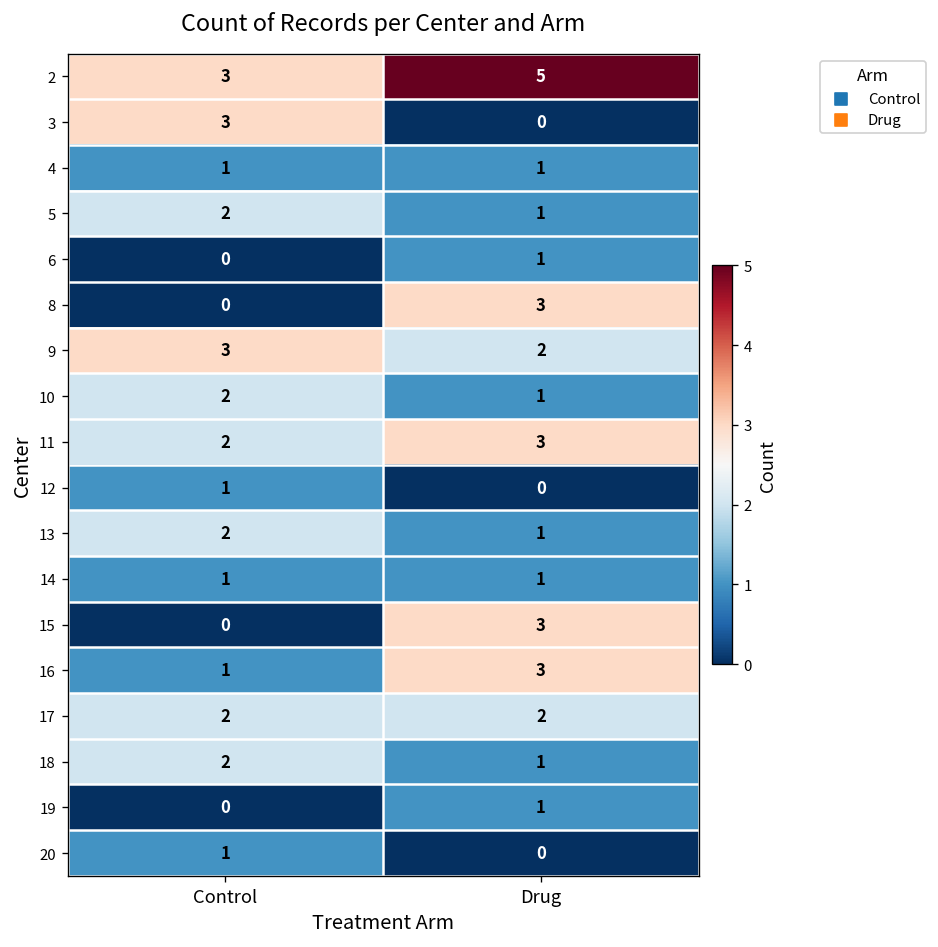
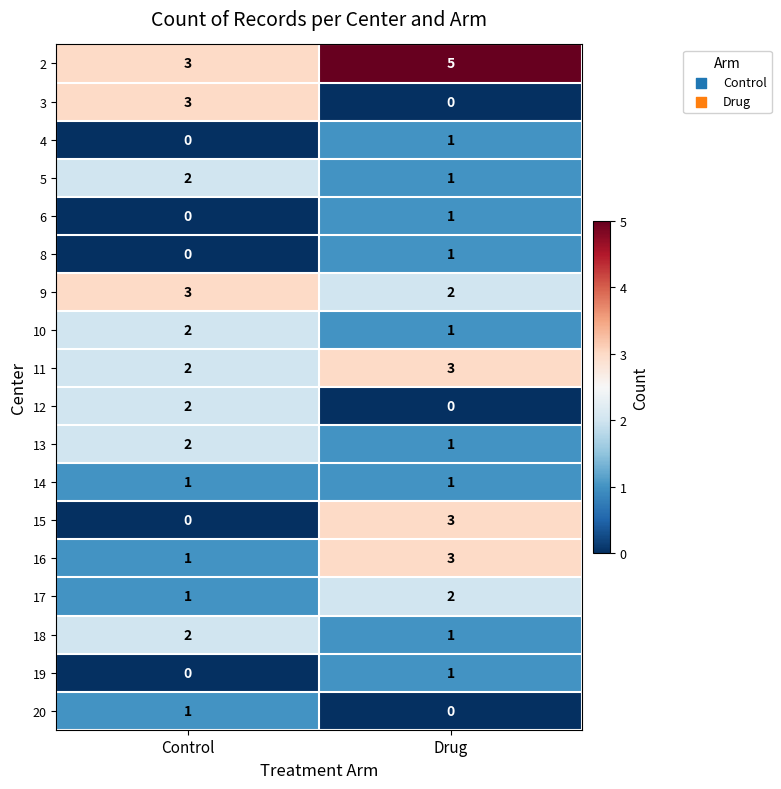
4, Control: 1 -> 0
8, Drug: 3 -> 1
12, Control: 1 -> 2
17, Control: 2 -> 1
